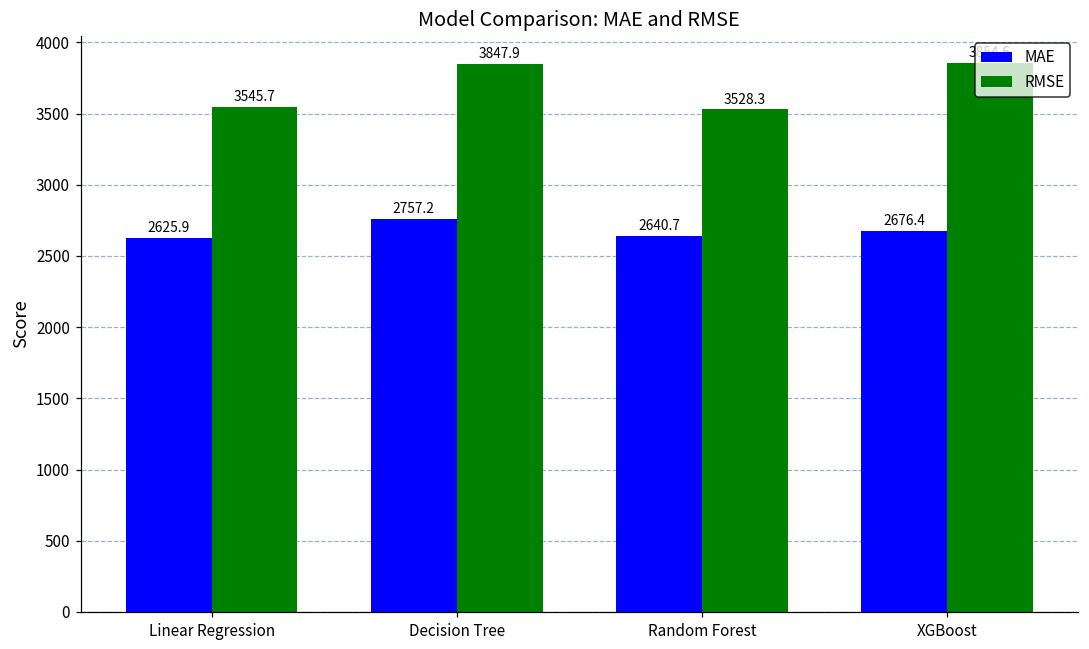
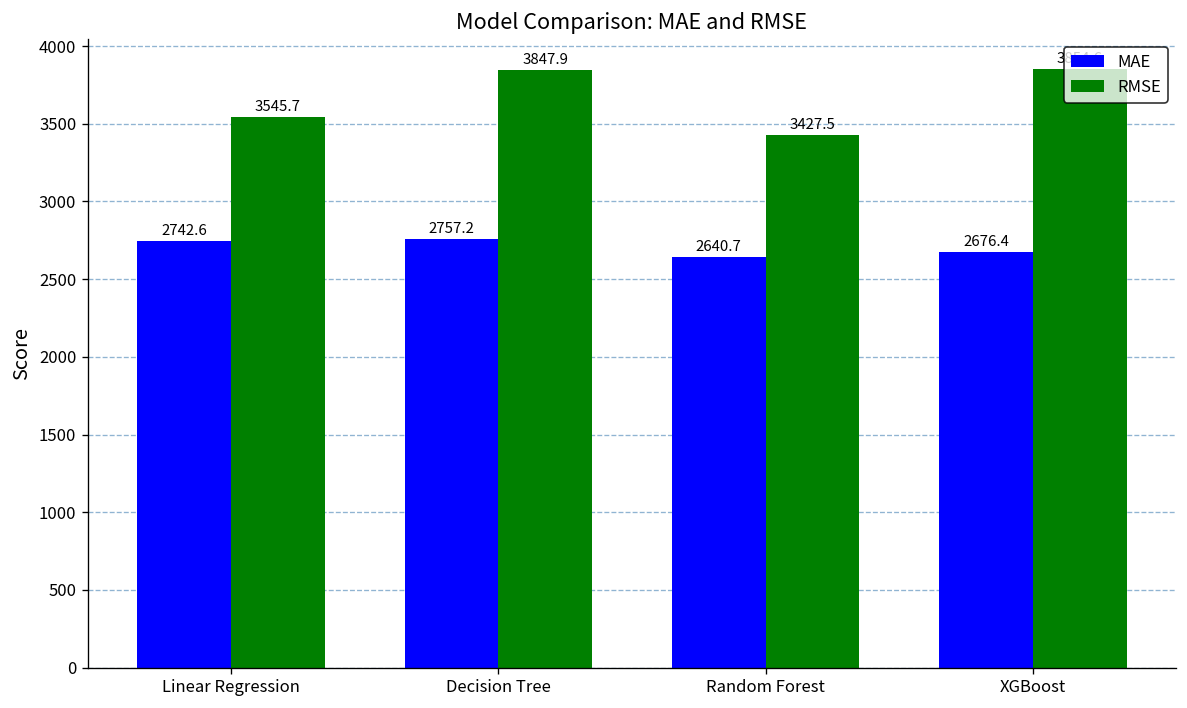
MAE, Linear Regression: 2625.9 -> 2742.6
RMSE, Random Forest: 3528.3 -> 3427.5
